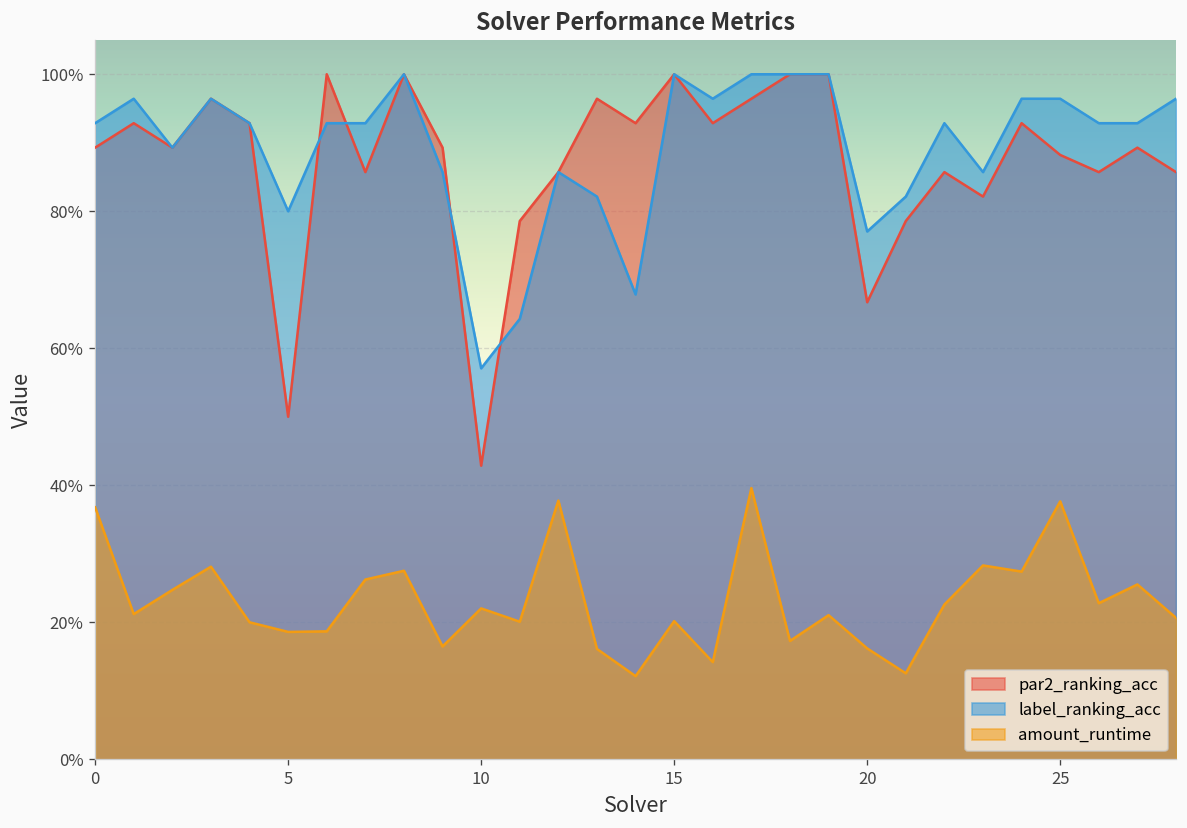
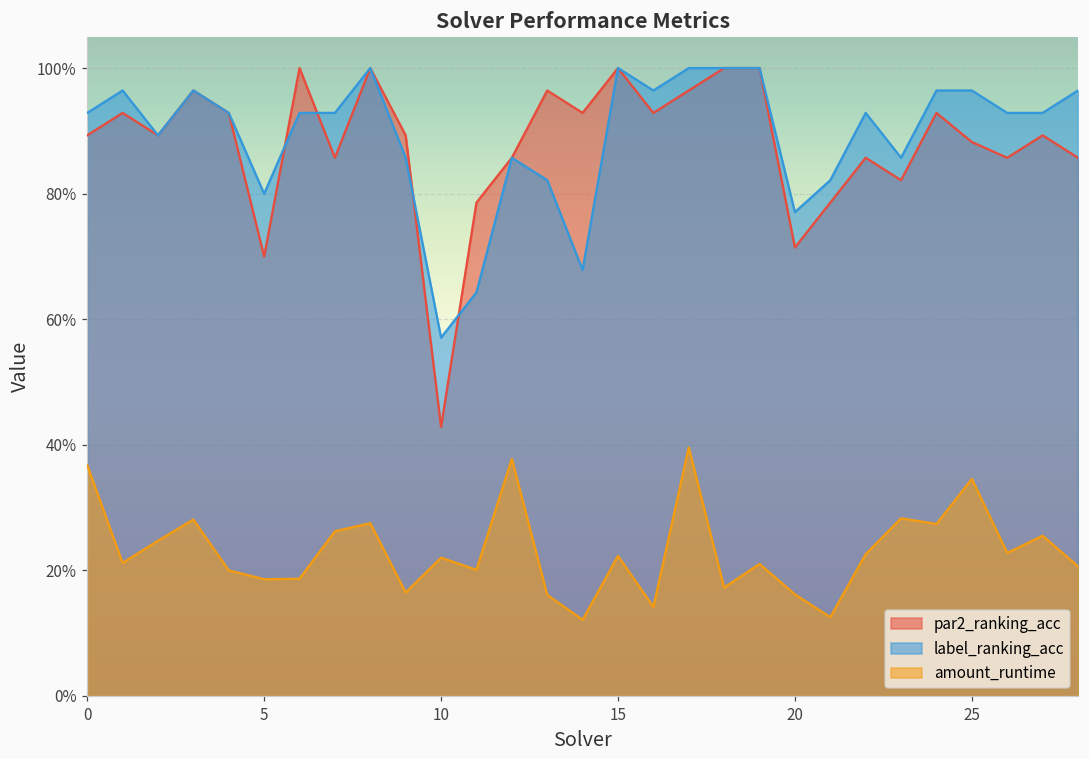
par2_ranking_acc, 5: 50% -> 70%
amount_runtime, 15: 20% -> 22%
par2_ranking_acc, 20: 67% -> 71%
amount_runtime, 25: 38% -> 35%
